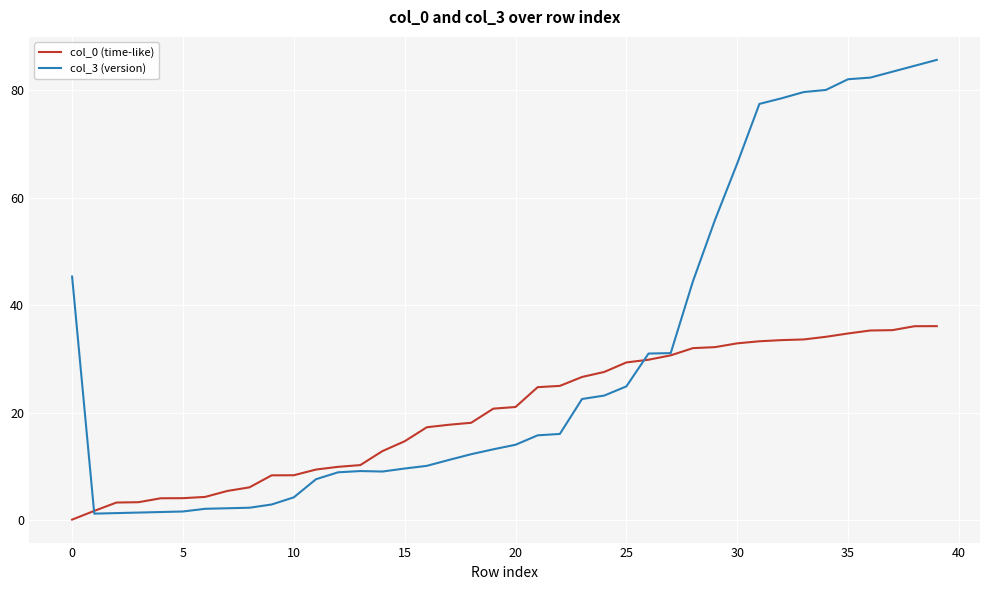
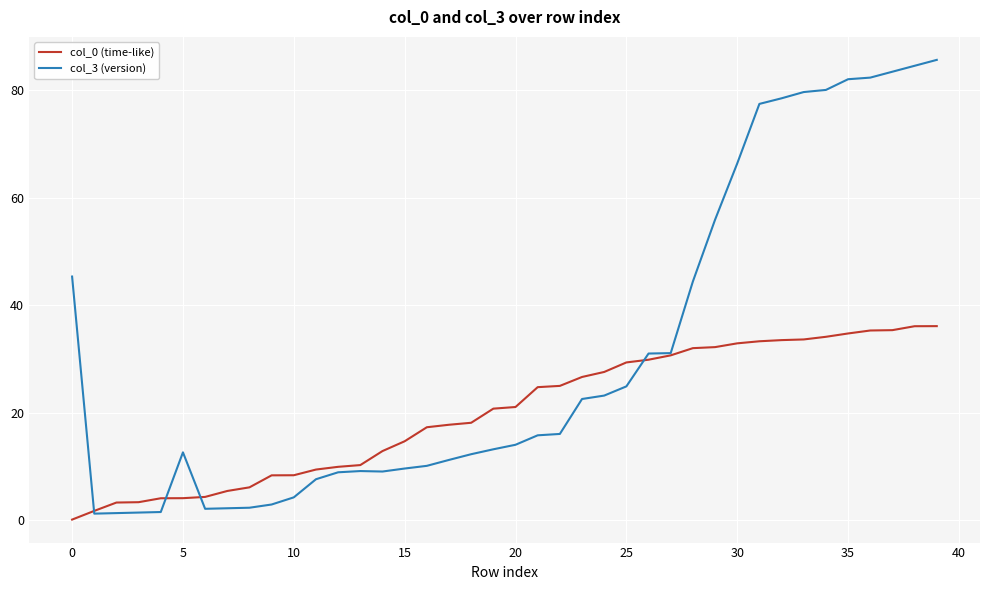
col_3 (version), 5: 2 -> 13
